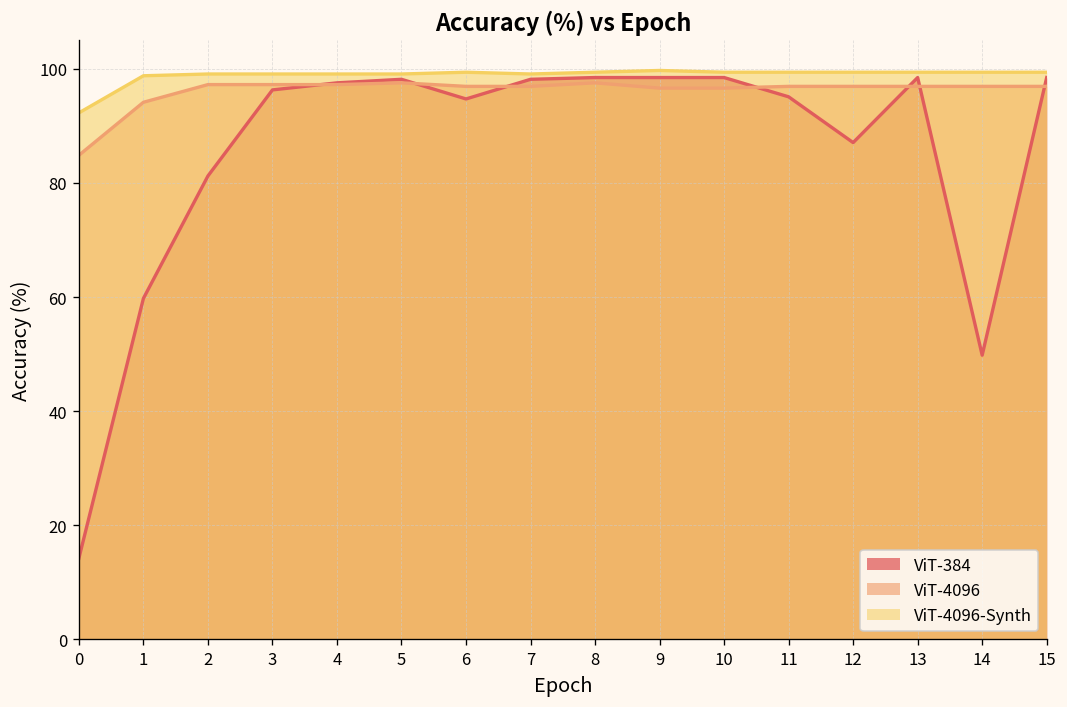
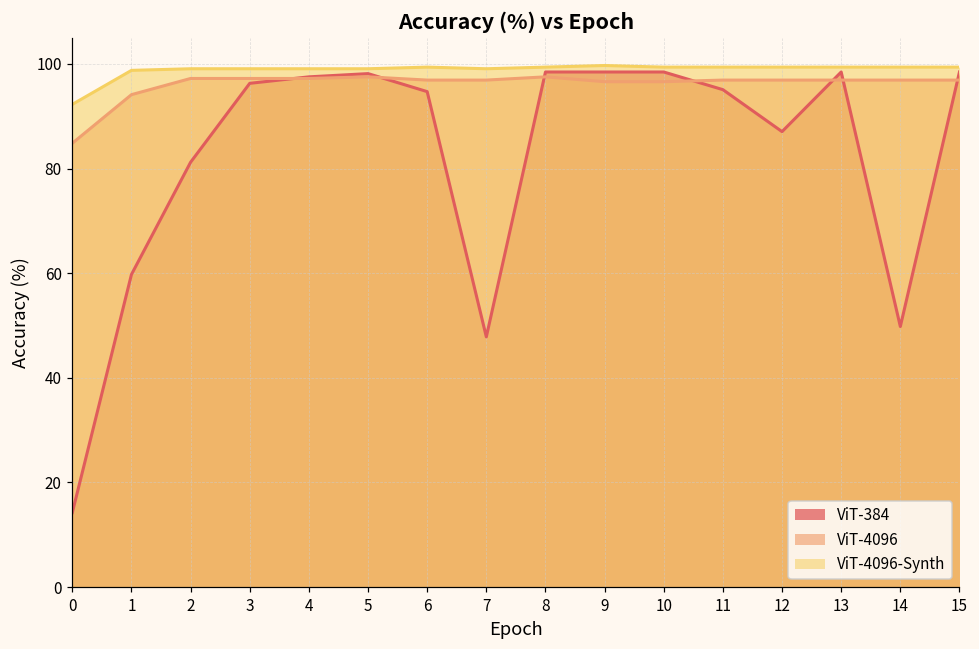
ViT-384, 7: 98 -> 48
